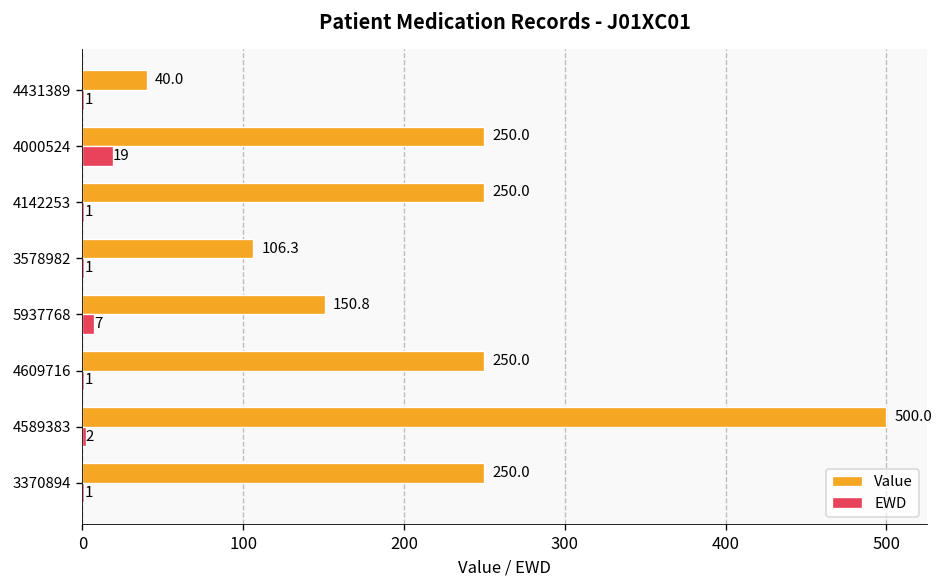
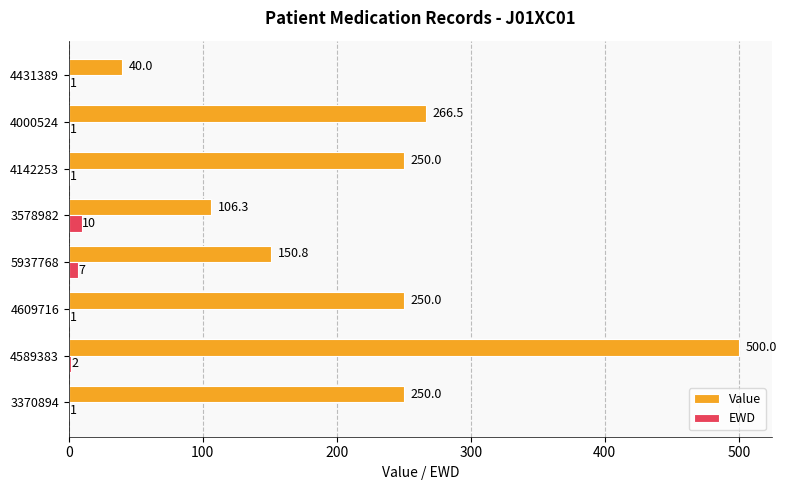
Value, 4000524: 250.0 -> 266.5
EWD, 4000524: 19 -> 1
EWD, 3578982: 1 -> 10
